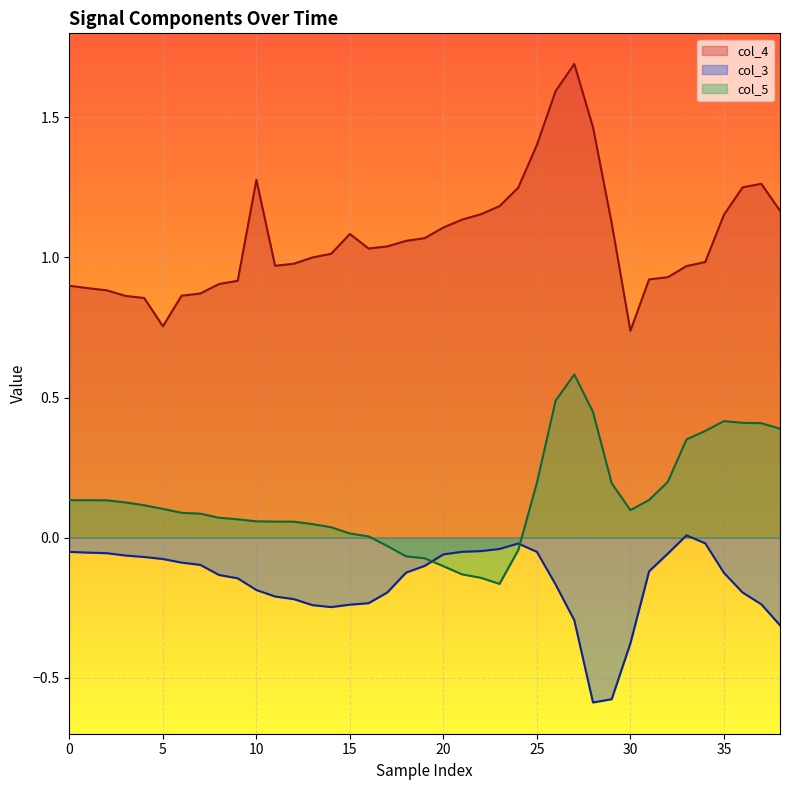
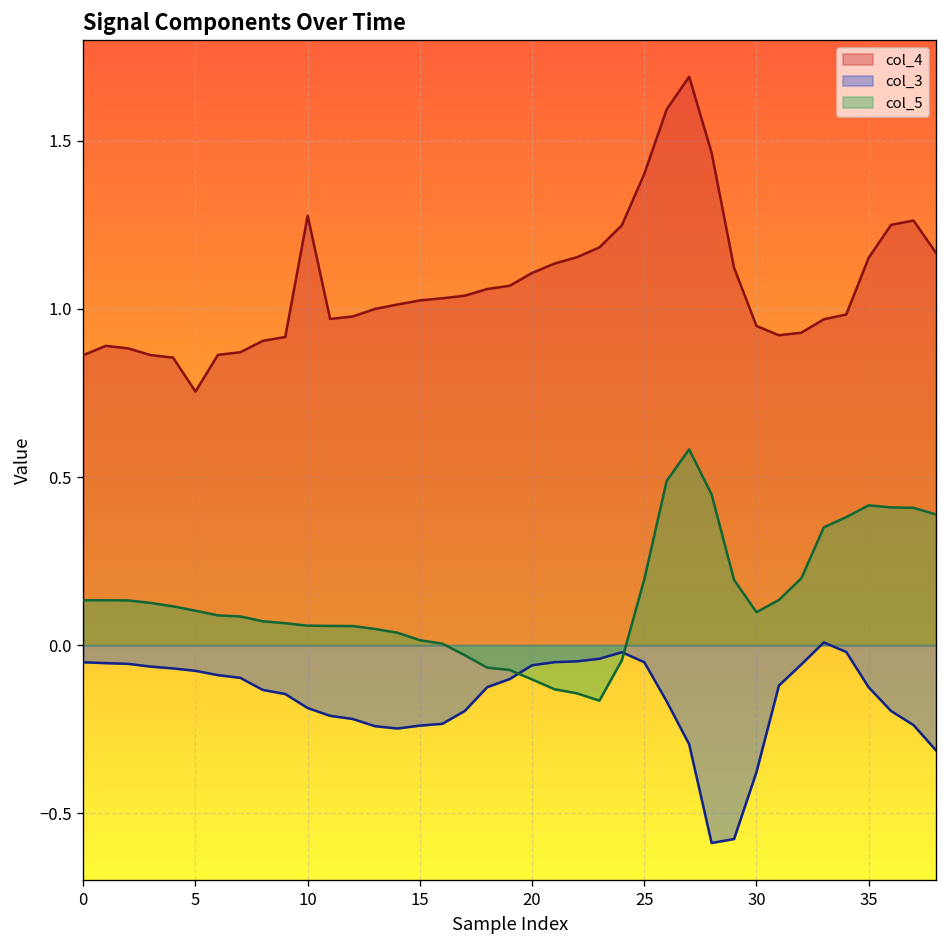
col_4, 0: 0.90 -> 0.86
col_4, 15: 1.08 -> 1.03
col_4, 30: 0.74 -> 0.95
